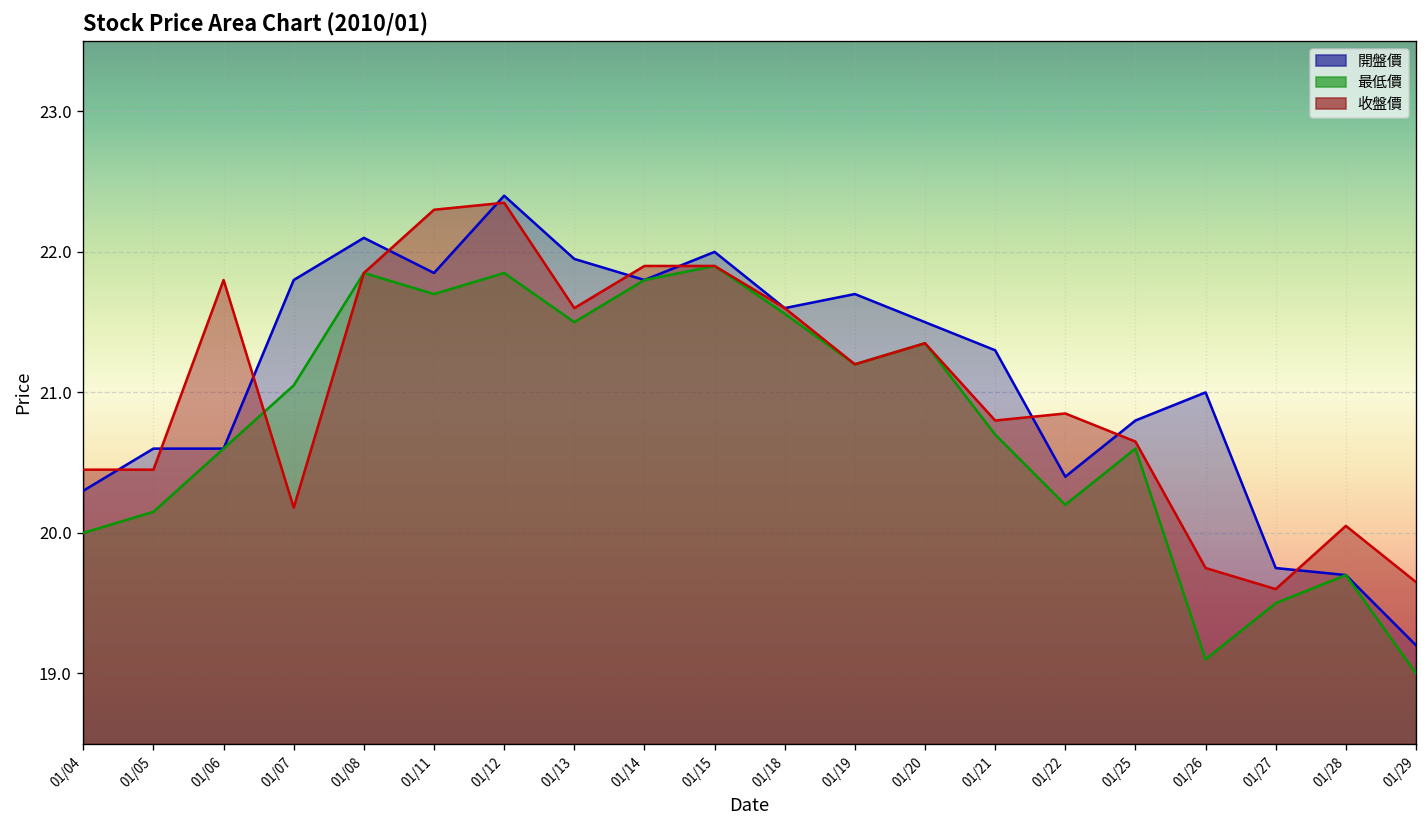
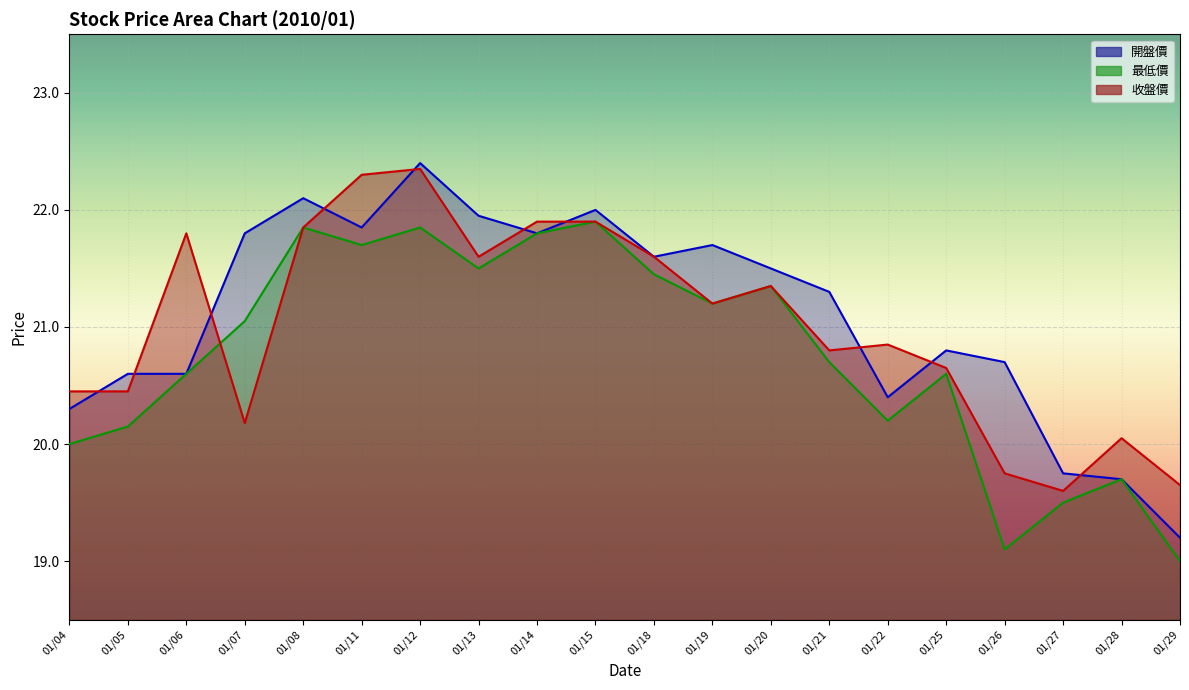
最低價, 01/18: 21.56 -> 21.45
開盤價, 01/26: 21.0 -> 20.7
